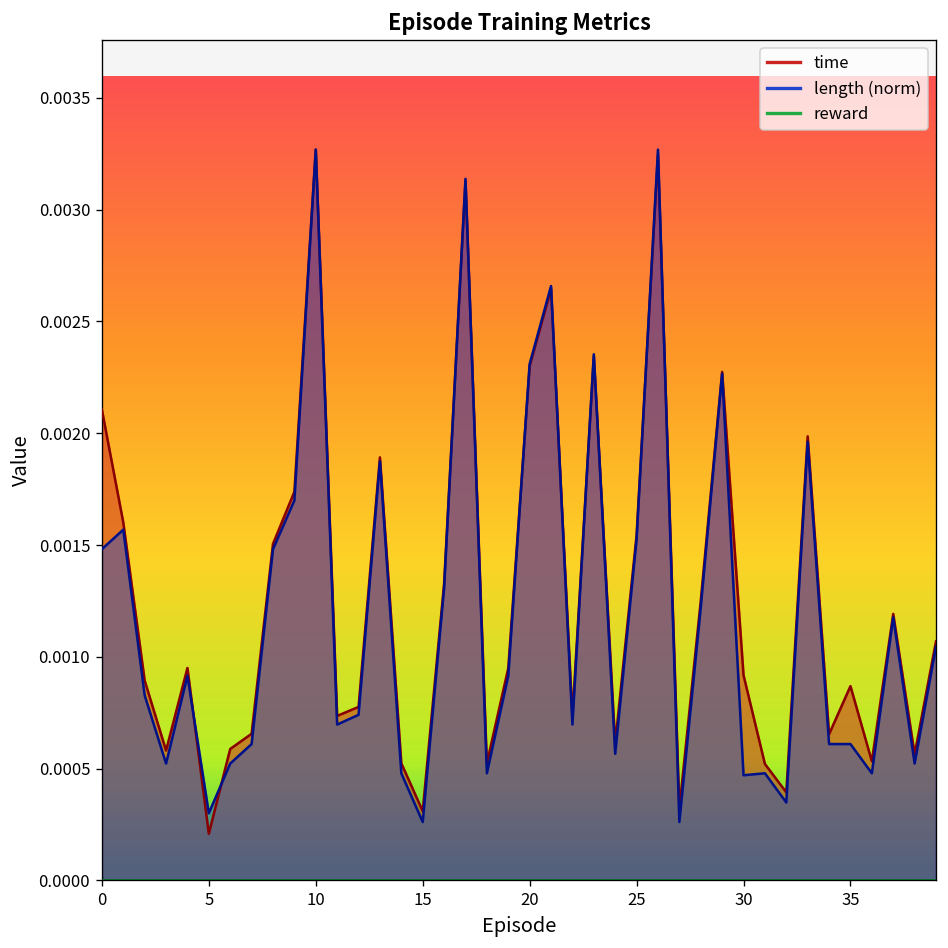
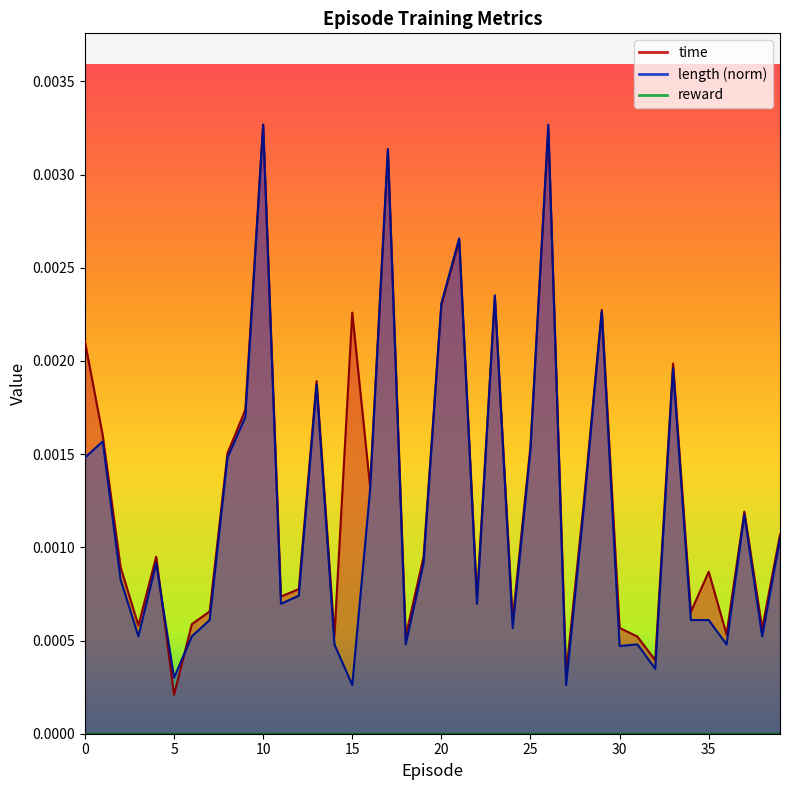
time, 15: 0.00031 -> 0.00226
time, 30: 0.00092 -> 0.00057
